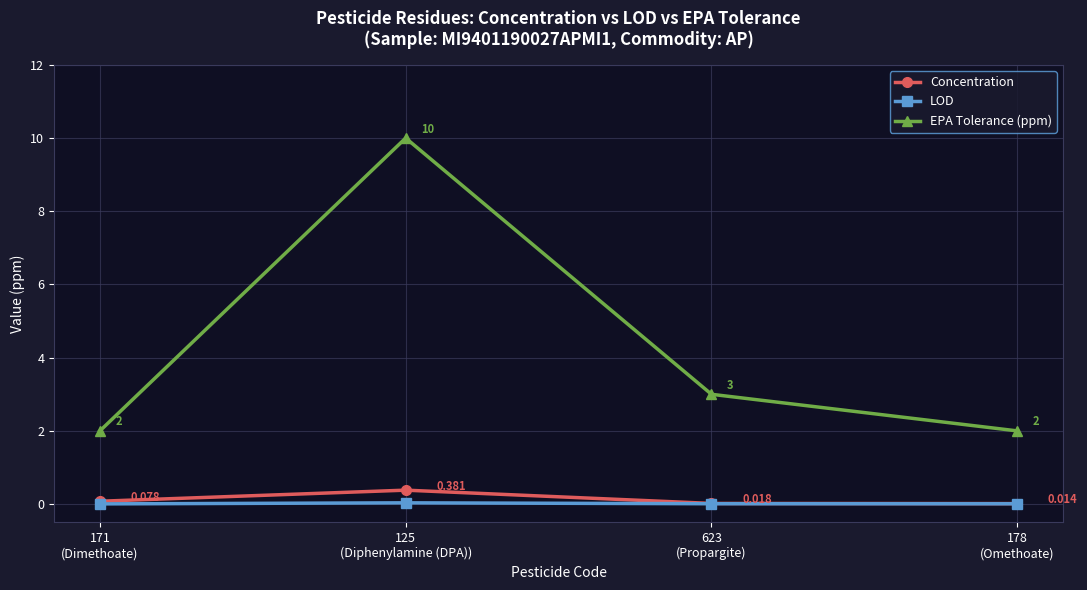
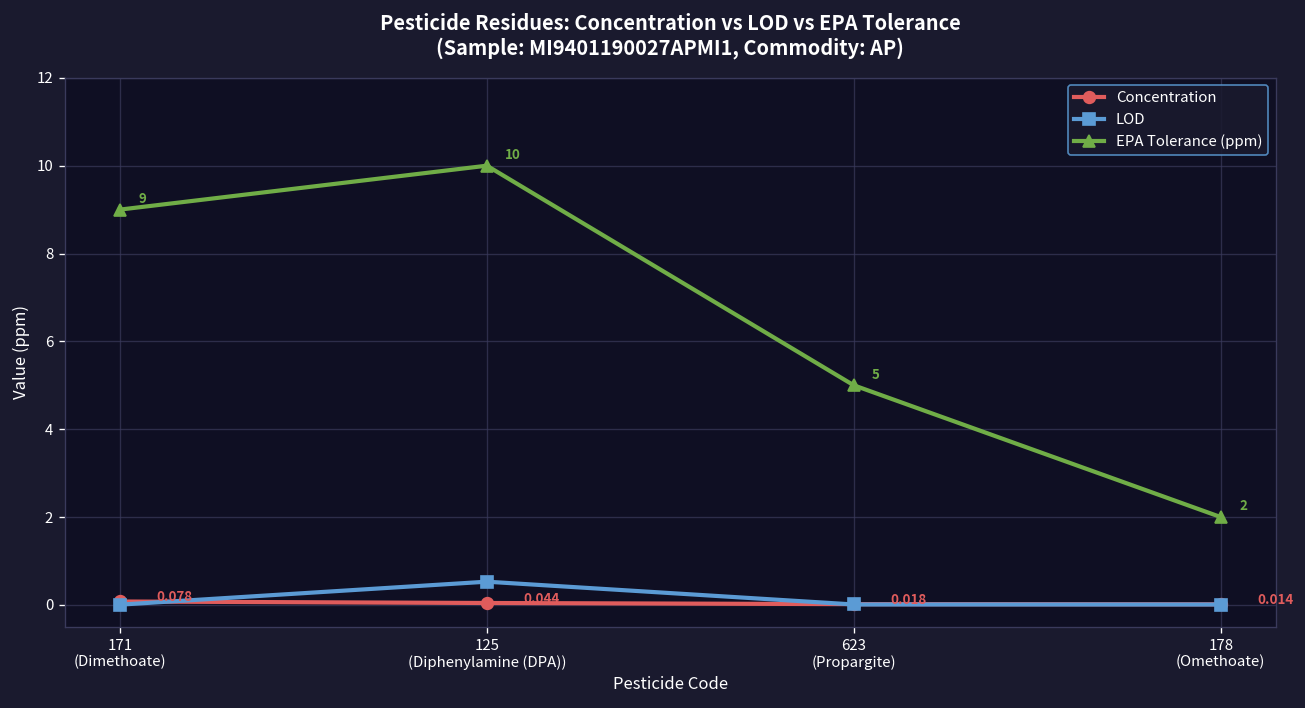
EPA Tolerance (ppm), 171 (Dimethoate): 2 -> 9
Concentration, 125 (Diphenylamine (DPA)): 0.381 -> 0.044
LOD, 125 (Diphenylamine (DPA)): 0.0 -> 0.5
EPA Tolerance (ppm), 623 (Propargite): 3 -> 5
